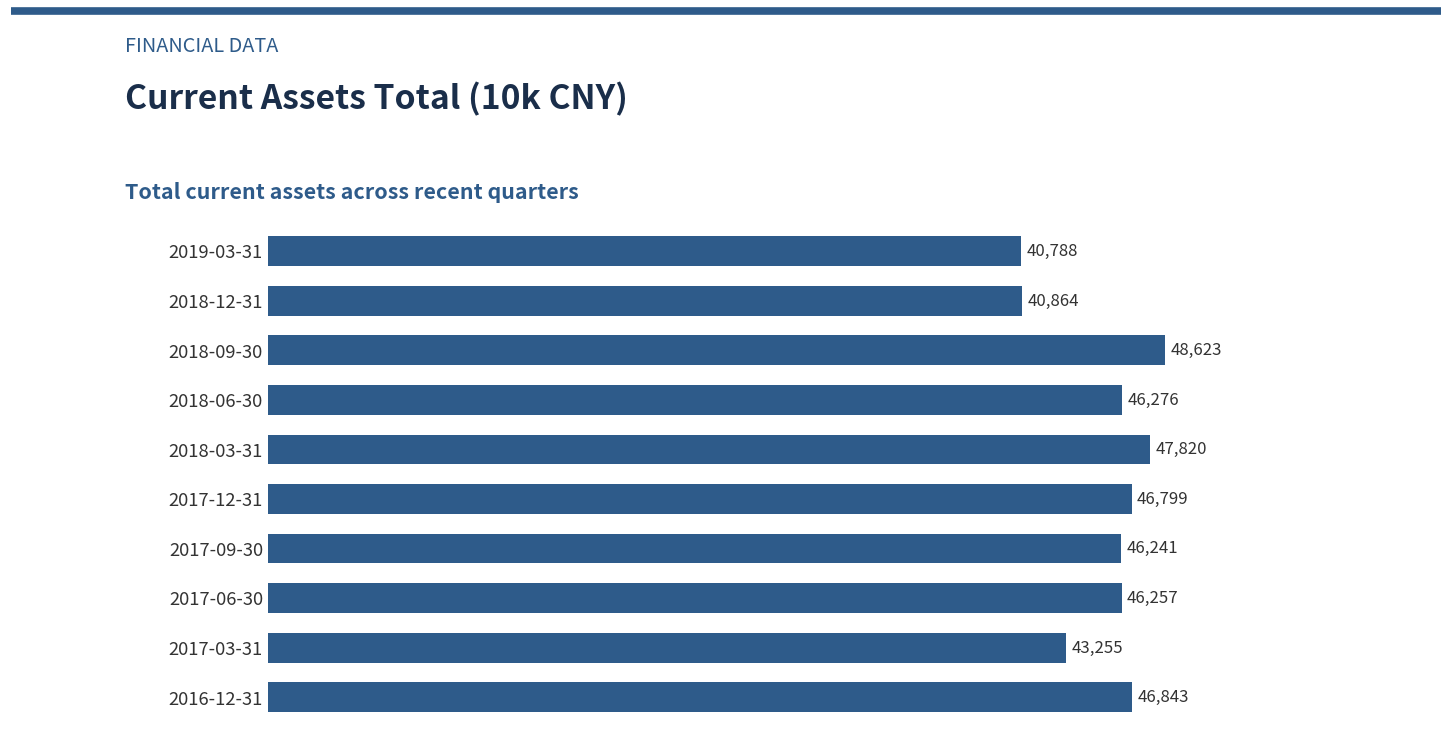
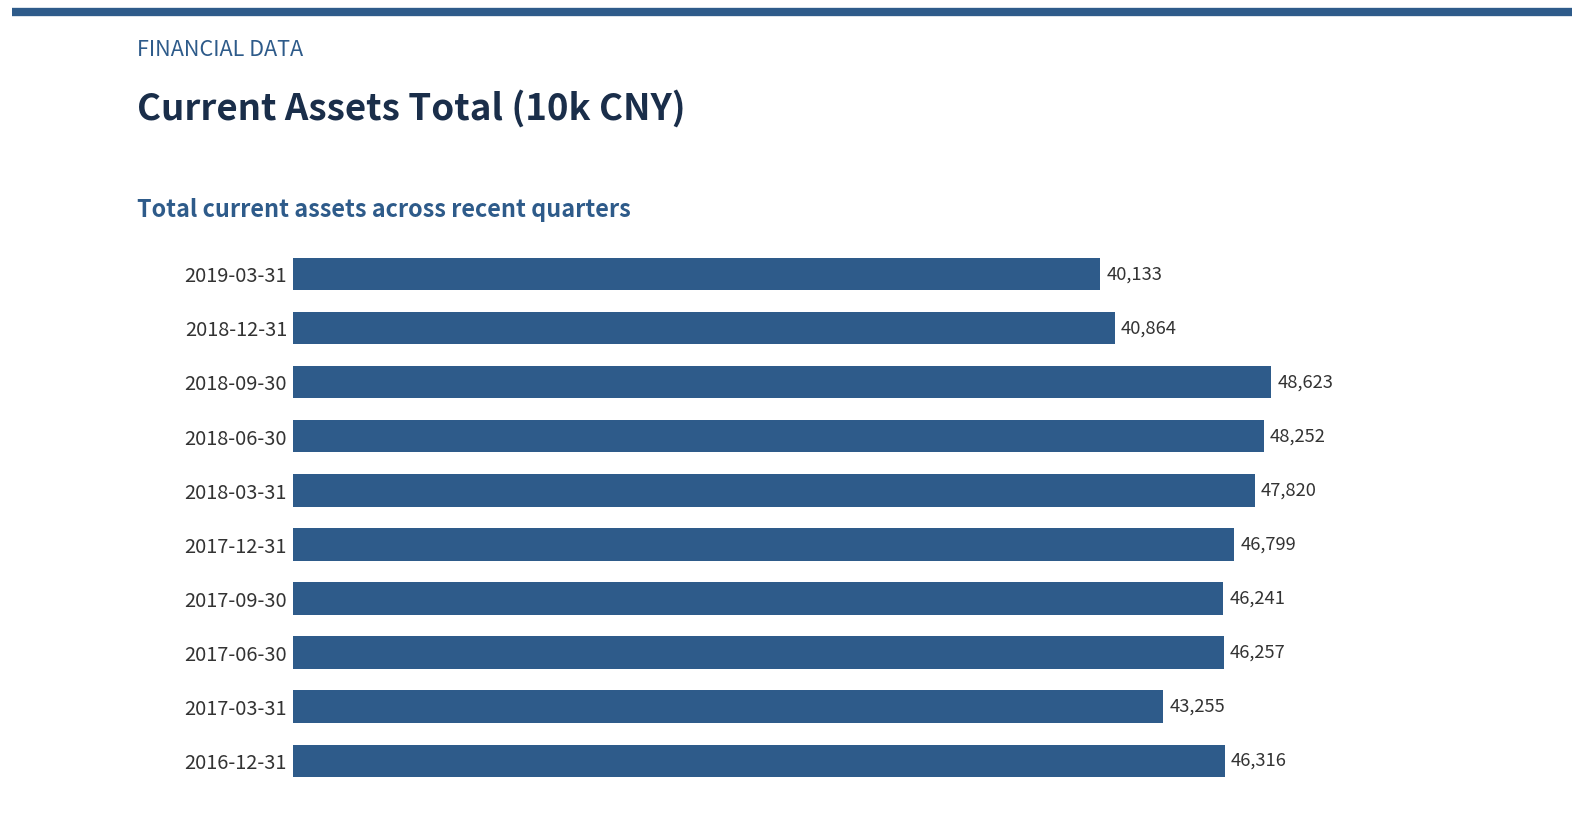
2019-03-31: 40,788 -> 40,133
2018-06-30: 46,276 -> 48,252
2016-12-31: 46,843 -> 46,316
